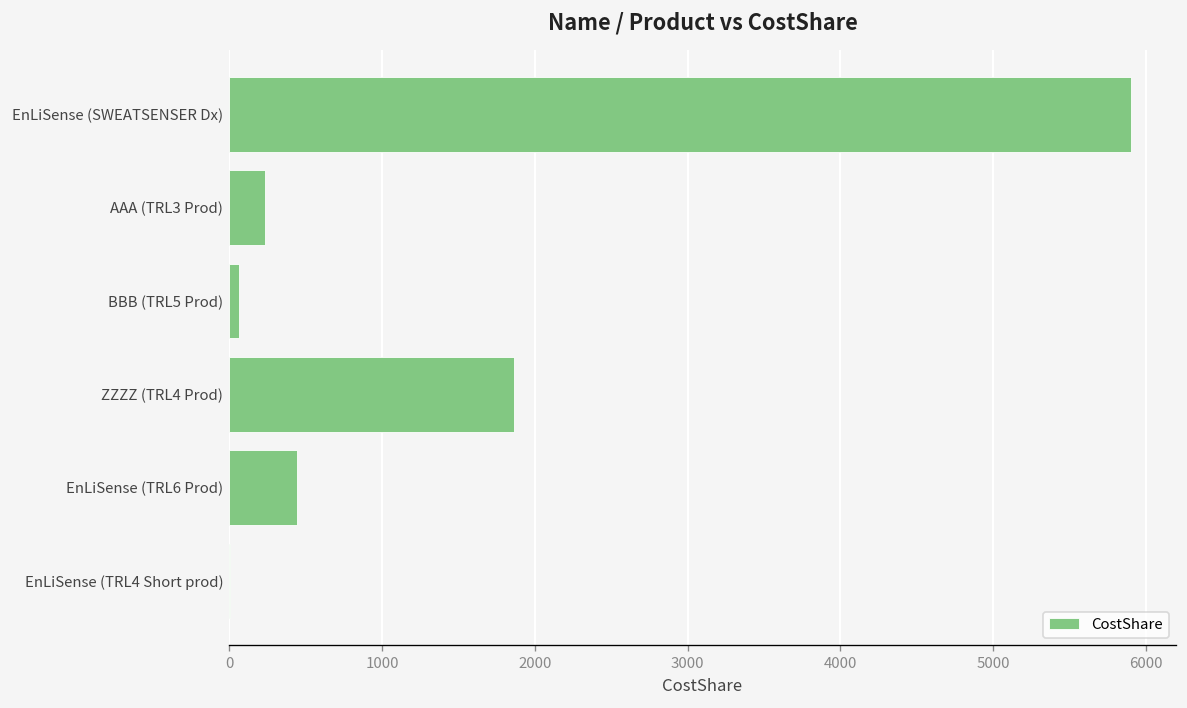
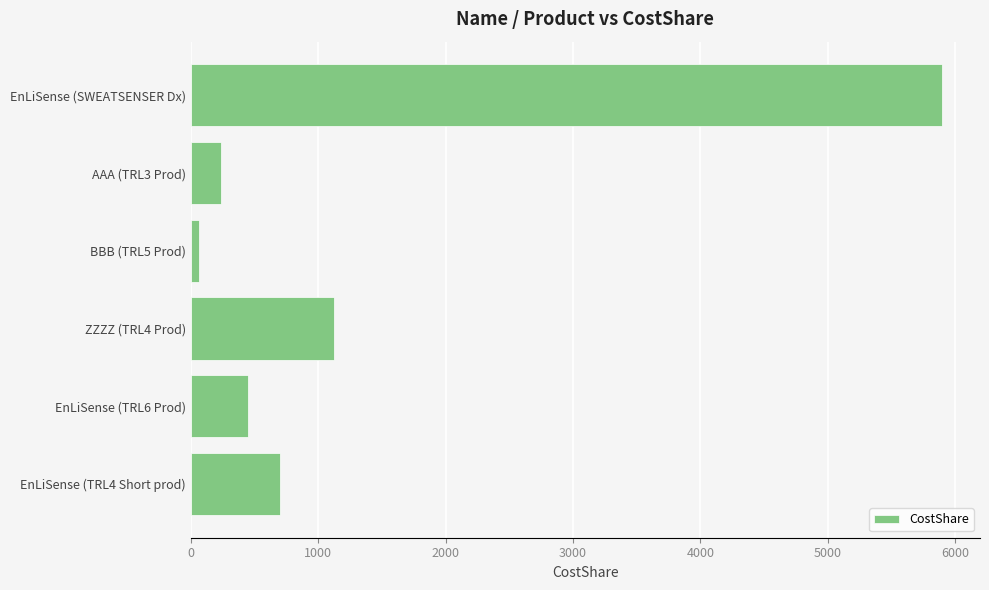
ZZZZ (TRL4 Prod): 1870 -> 1120
EnLiSense (TRL4 Short prod): 10 -> 700
